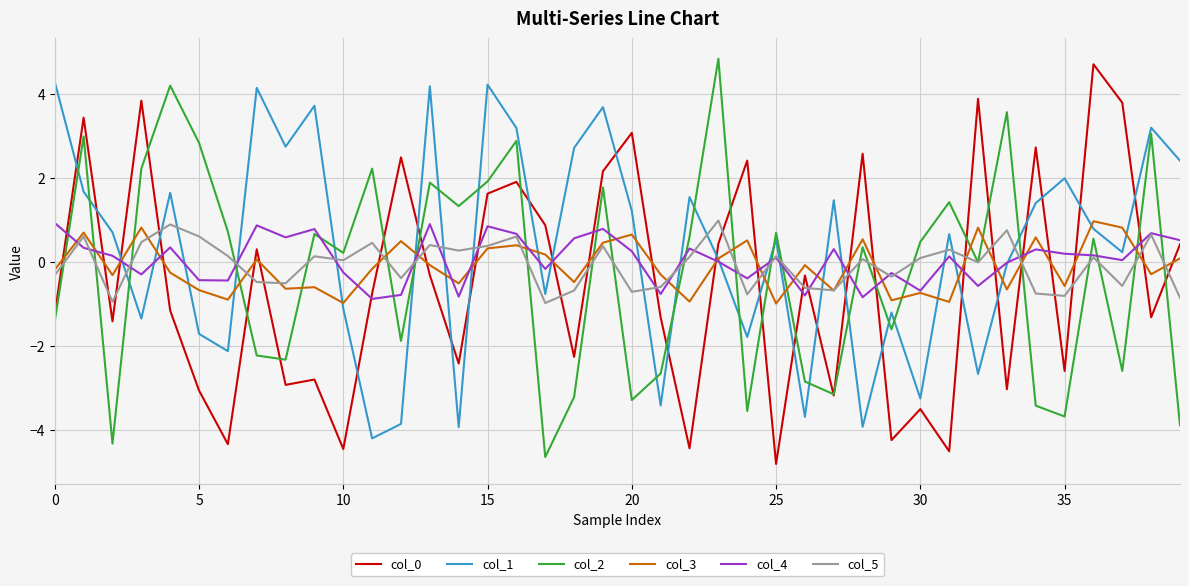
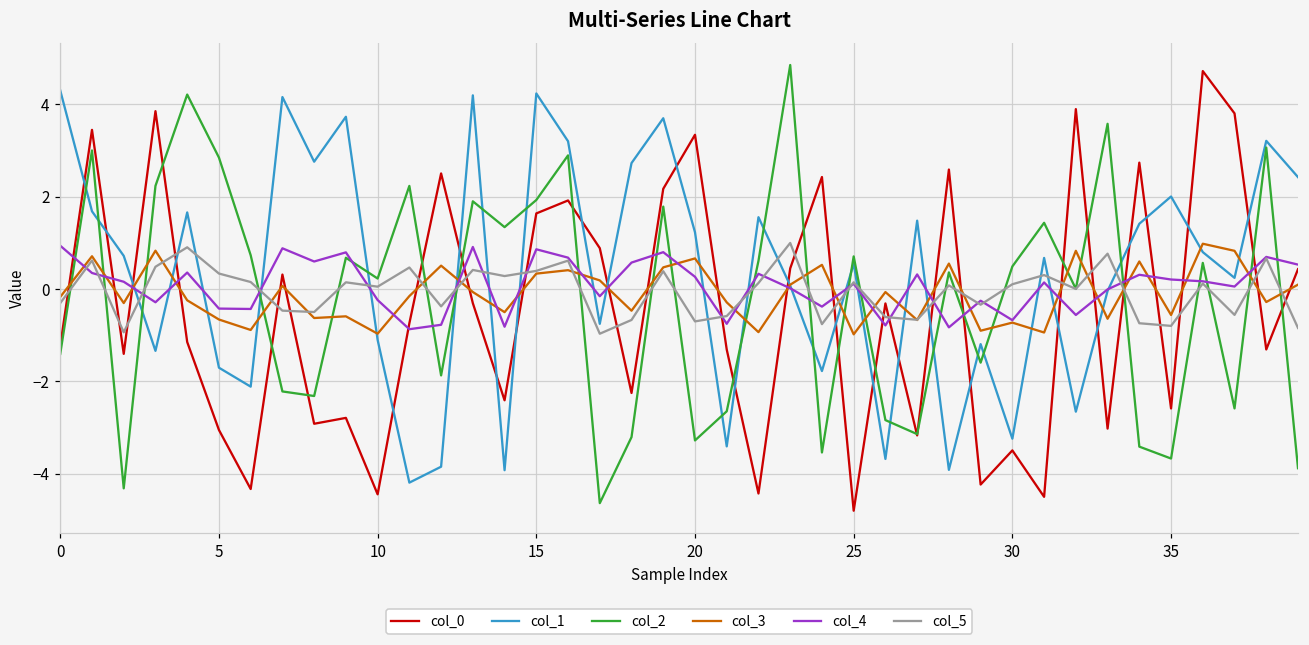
col_5, 5: 0.6 -> 0.3
col_0, 20: 3.1 -> 3.3
